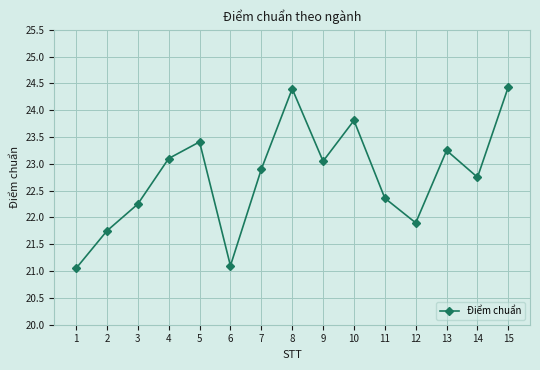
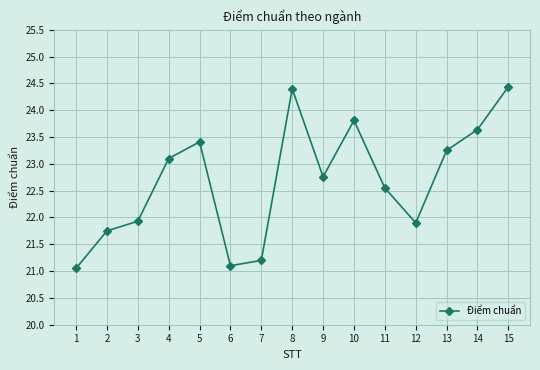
3: 22.3 -> 21.9
7: 22.9 -> 21.2
9: 23.1 -> 22.8
11: 22.4 -> 22.6
14: 22.8 -> 23.6
